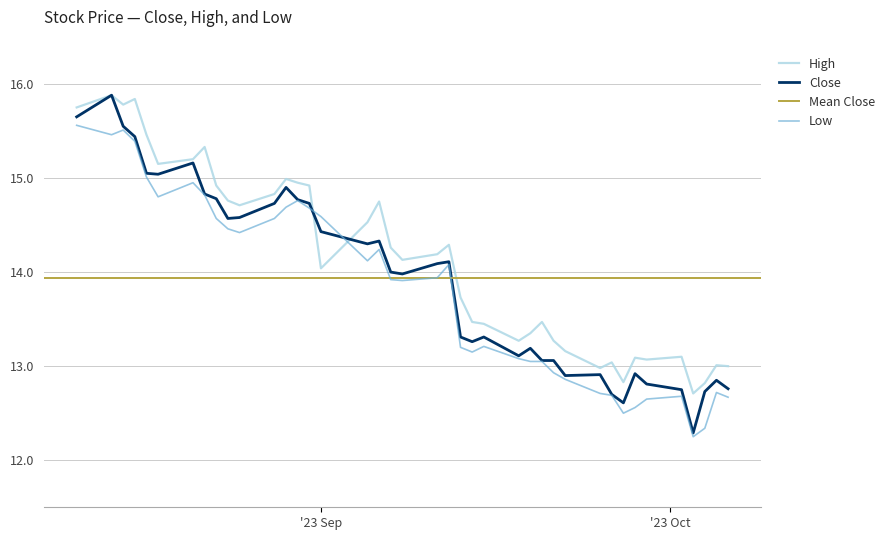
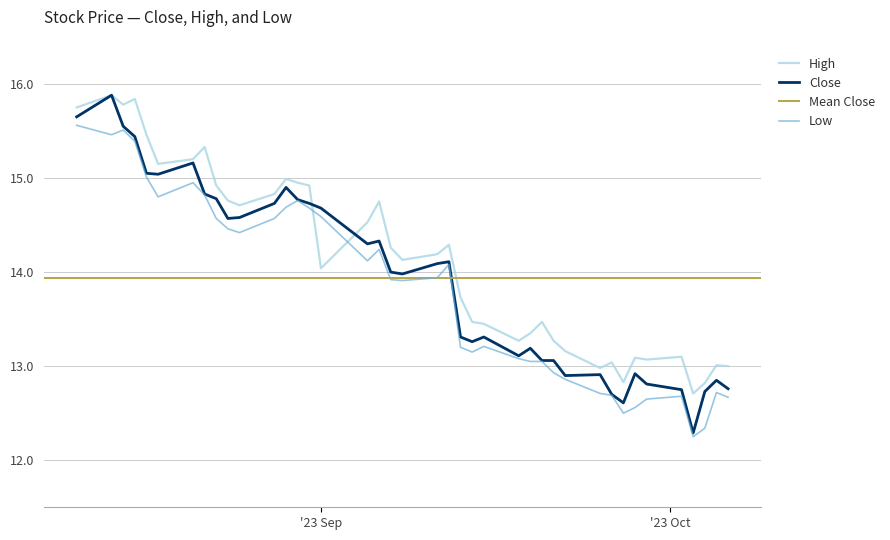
Close, '23 Sep: 14.4 -> 14.7
